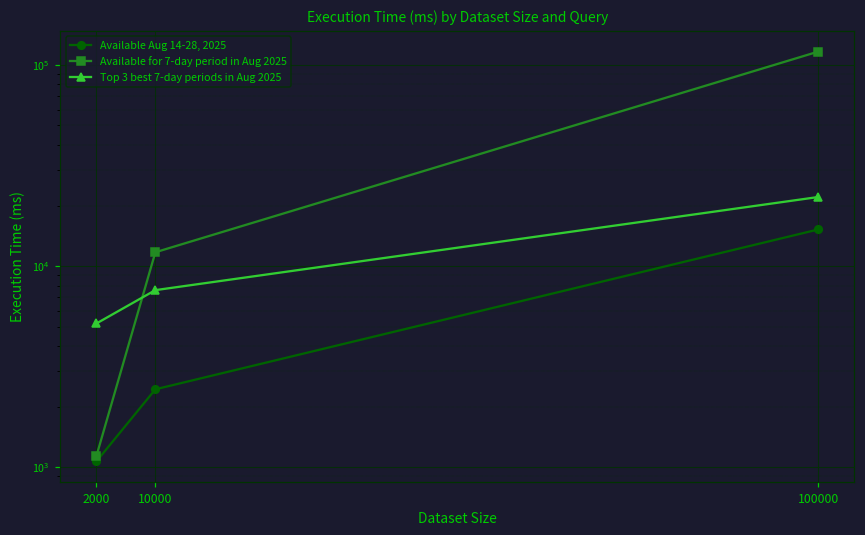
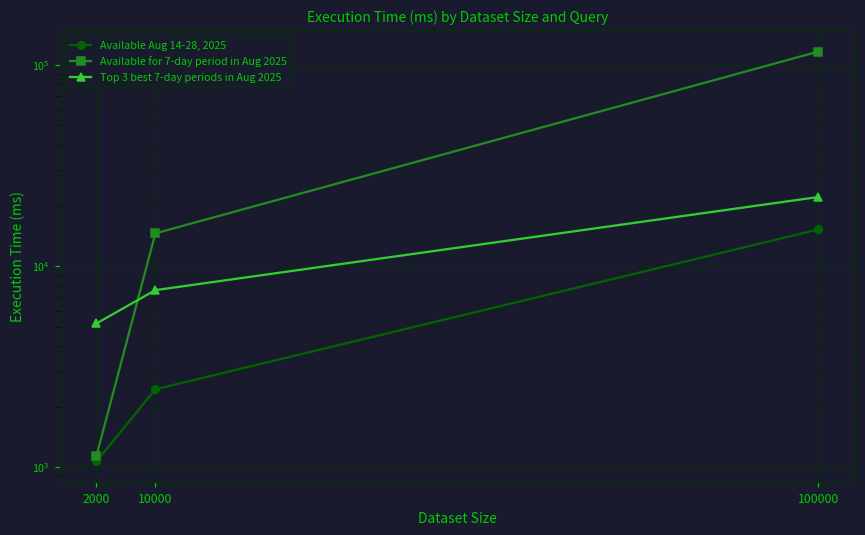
Available for 7-day period in Aug 2025, 10000: 12000 -> 15000
